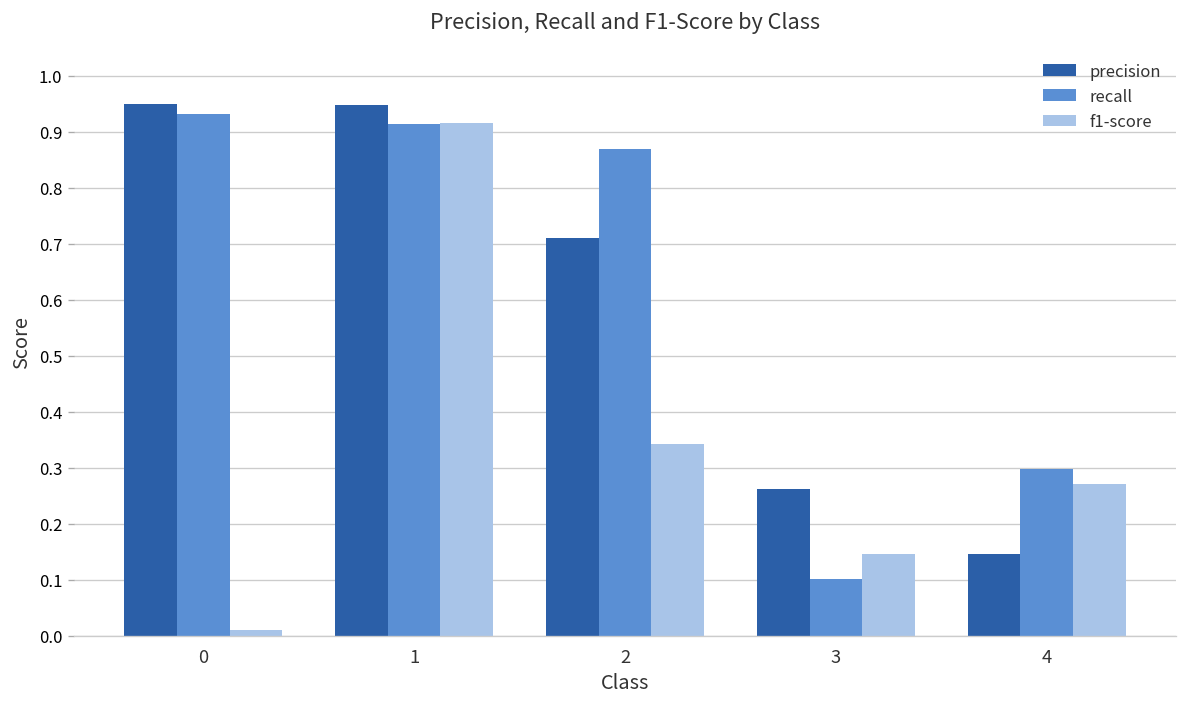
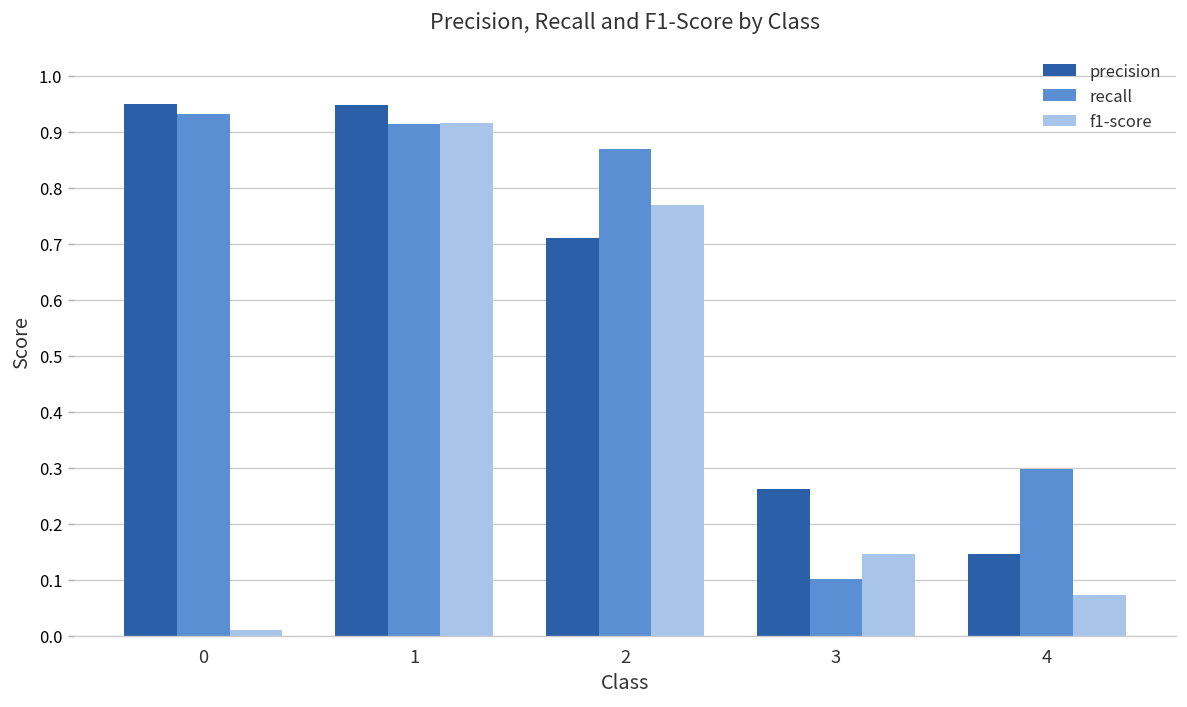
f1-score, 2: 0.34 -> 0.77
f1-score, 4: 0.27 -> 0.07
